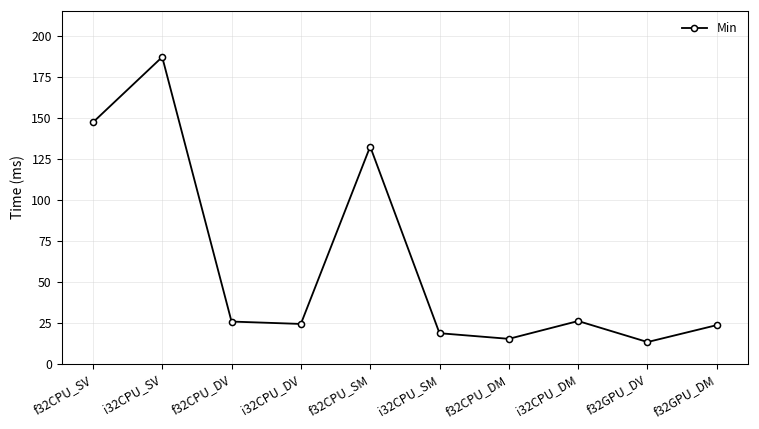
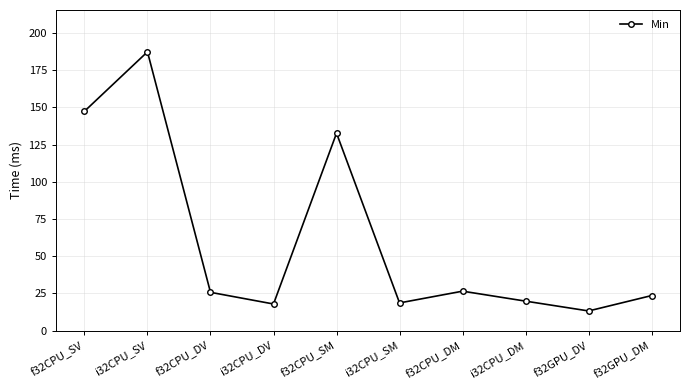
i32CPU_DV: 24 -> 18
f32CPU_DM: 15 -> 27
i32CPU_DM: 26 -> 20
